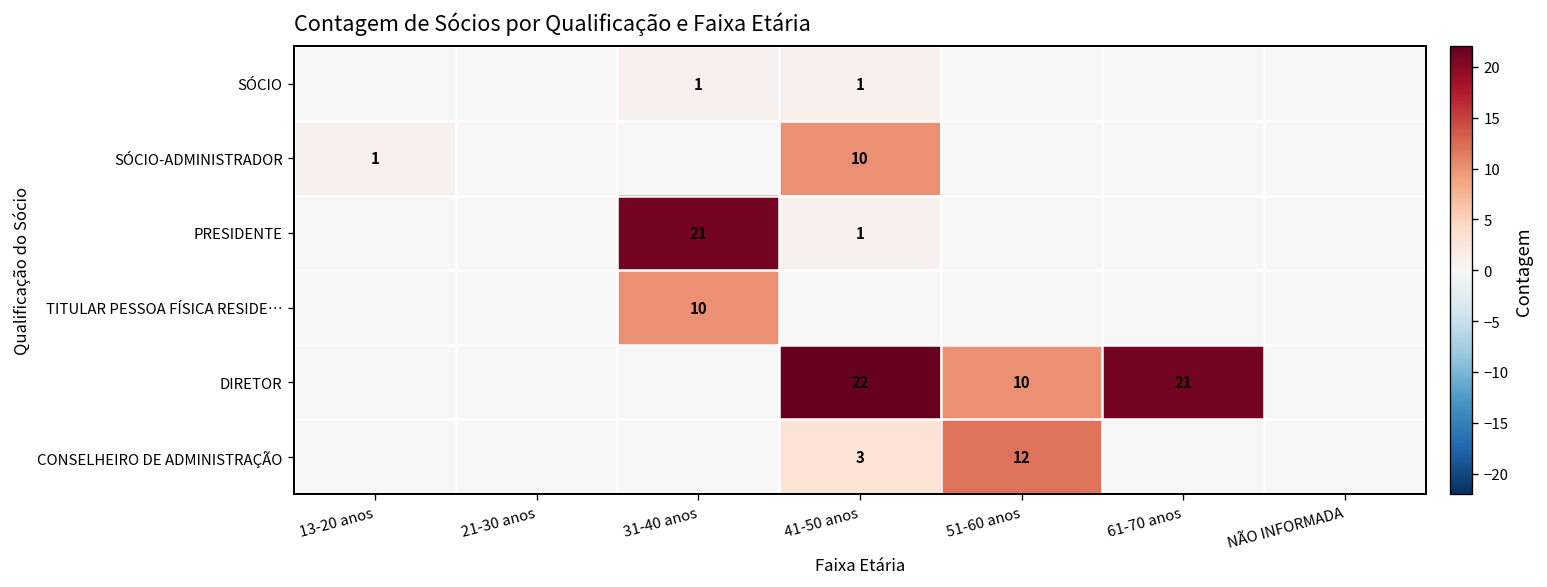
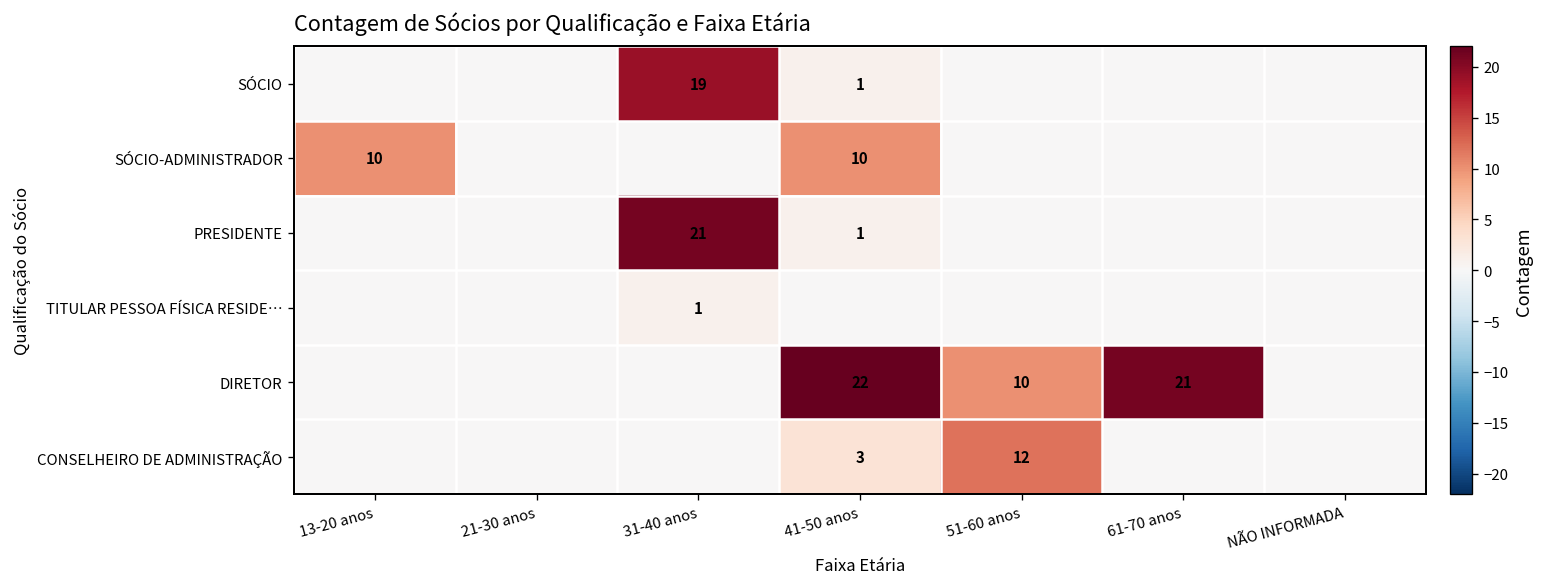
SÓCIO, 31-40 anos: 1 -> 19
SÓCIO-ADMINISTRADOR, 13-20 anos: 1 -> 10
TITULAR PESSOA FÍSICA RESIDE…, 31-40 anos: 10 -> 1
